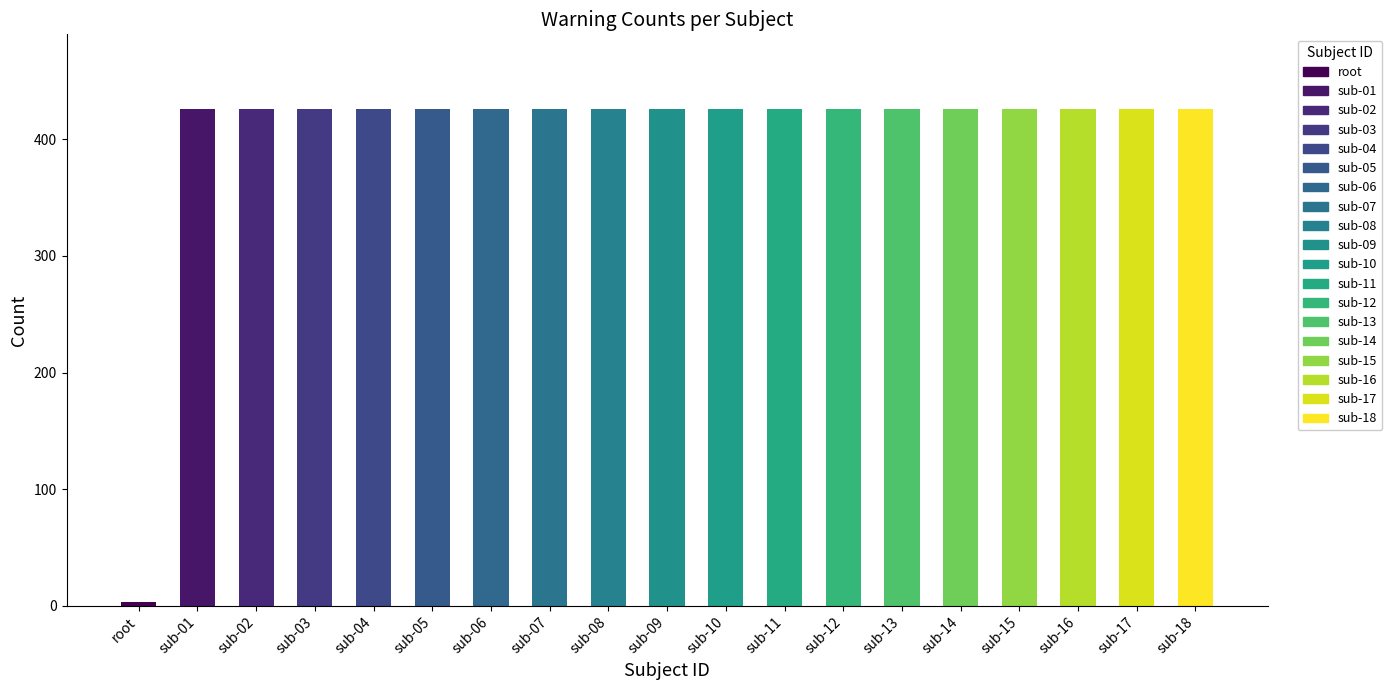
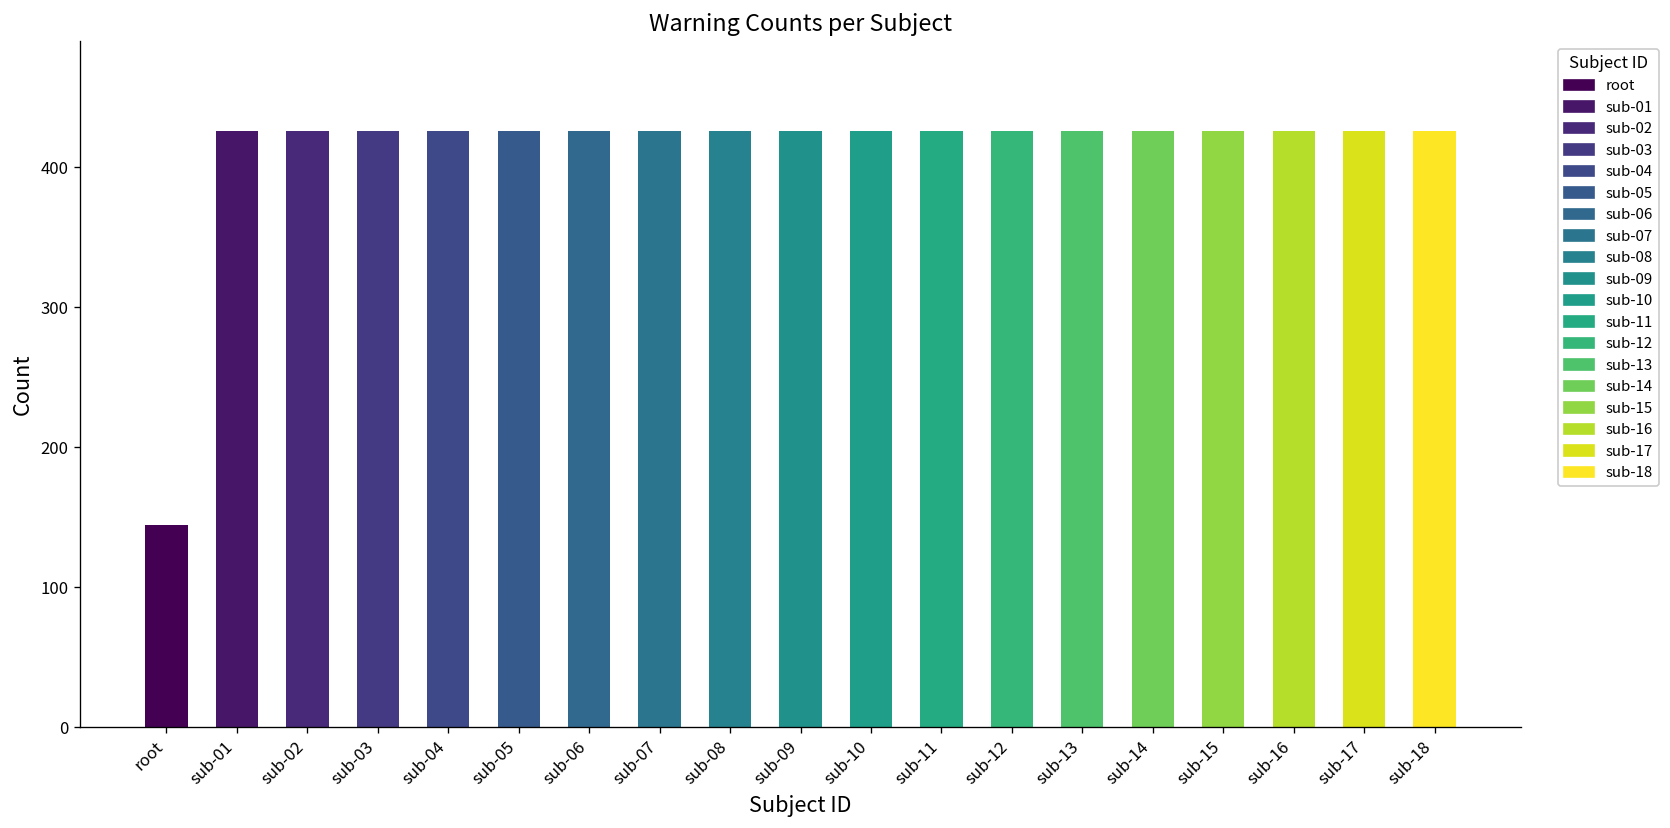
root: 3 -> 144
